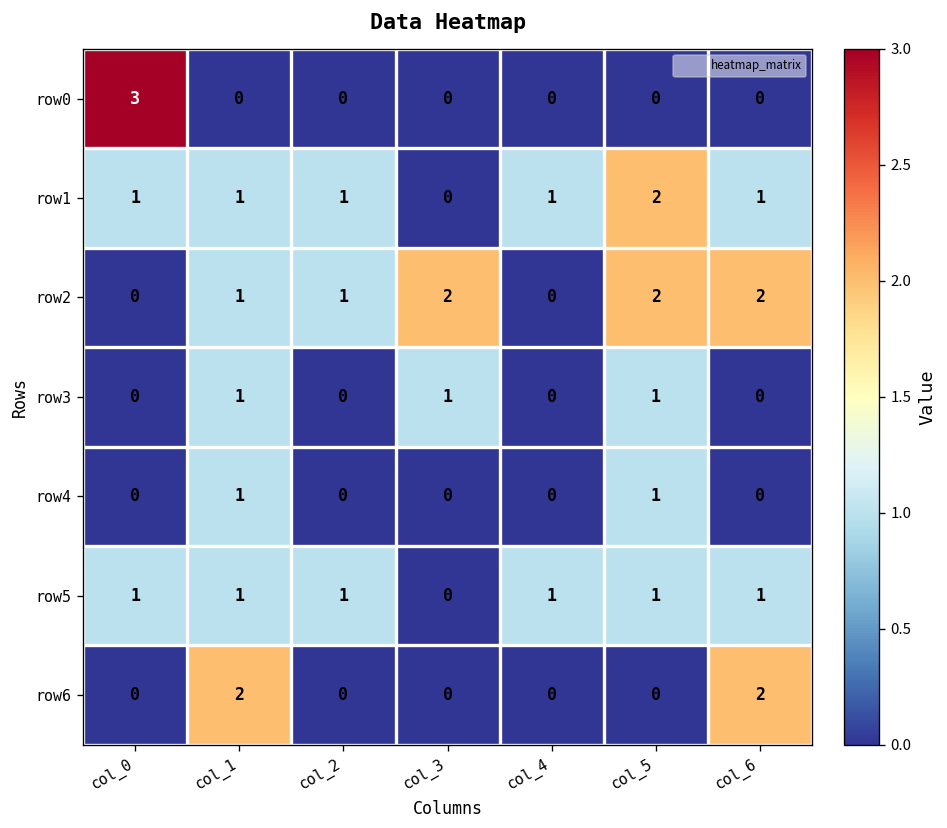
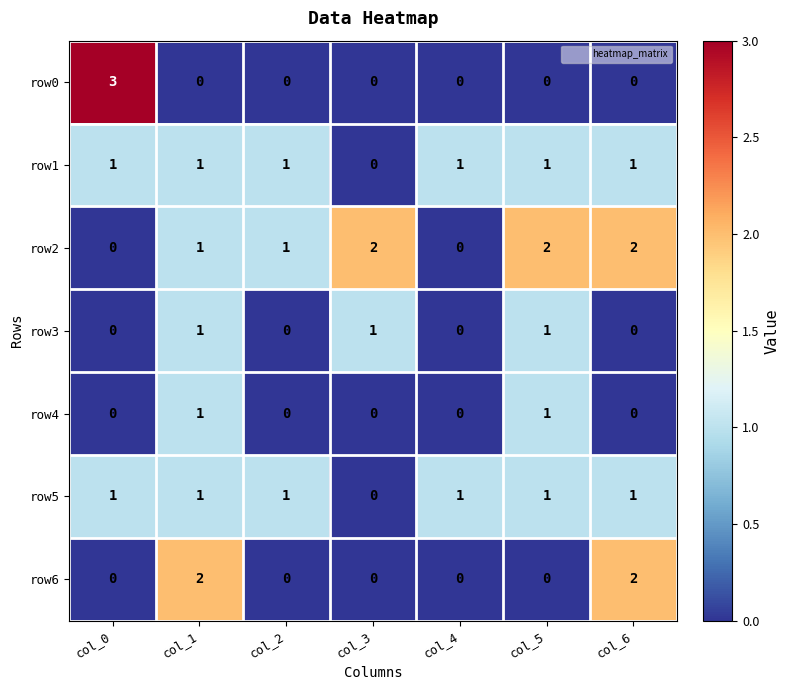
row1, col_5: 2 -> 1
